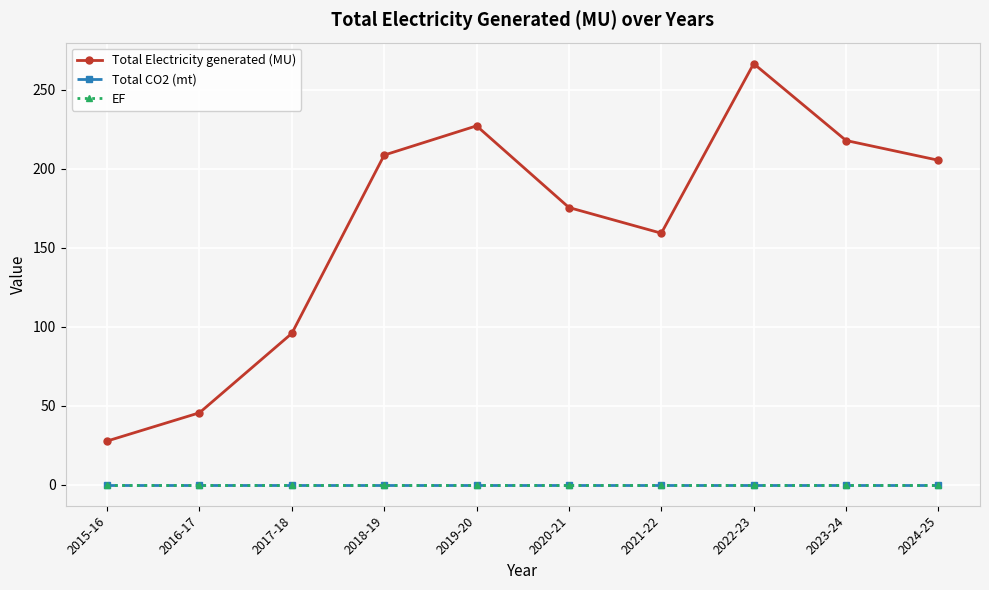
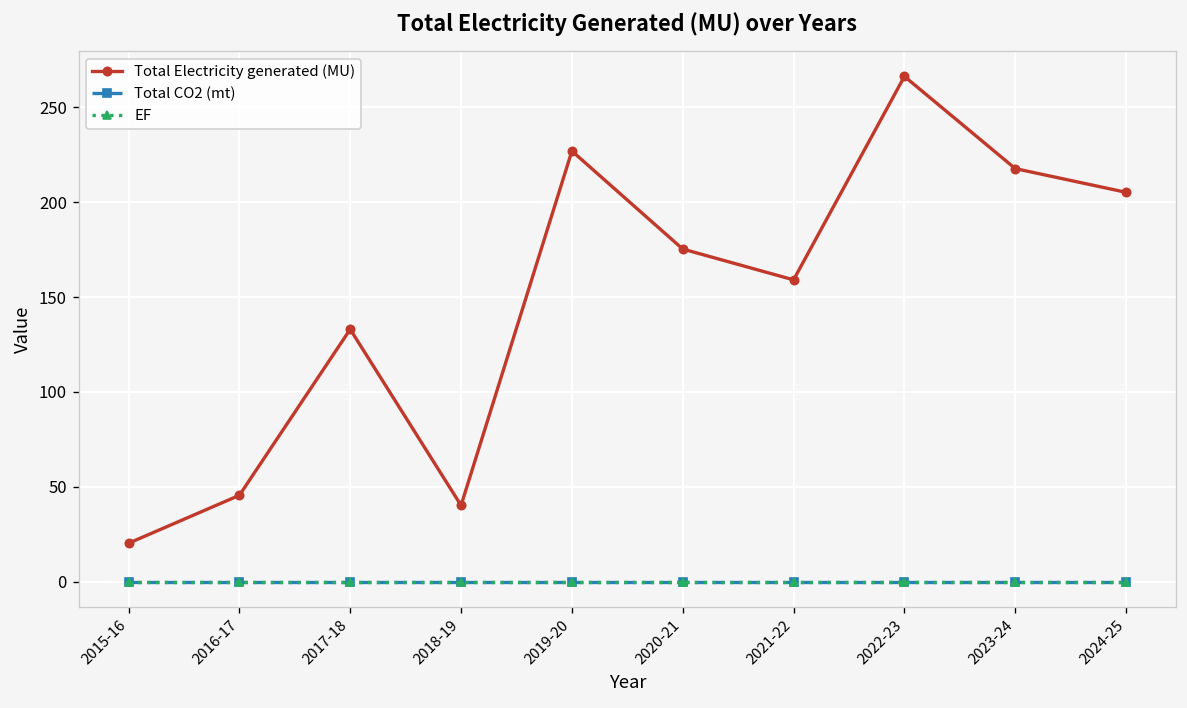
Total Electricity generated (MU), 2015-16: 28 -> 20
Total Electricity generated (MU), 2017-18: 96 -> 133
Total Electricity generated (MU), 2018-19: 209 -> 40
